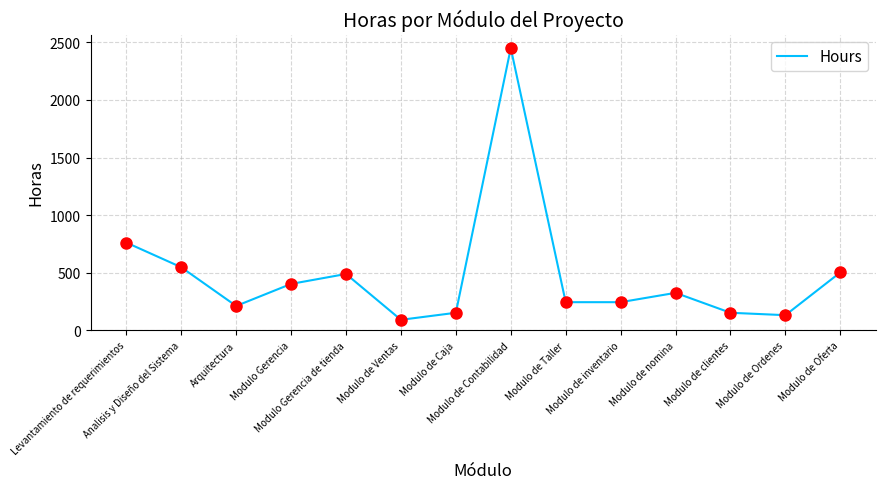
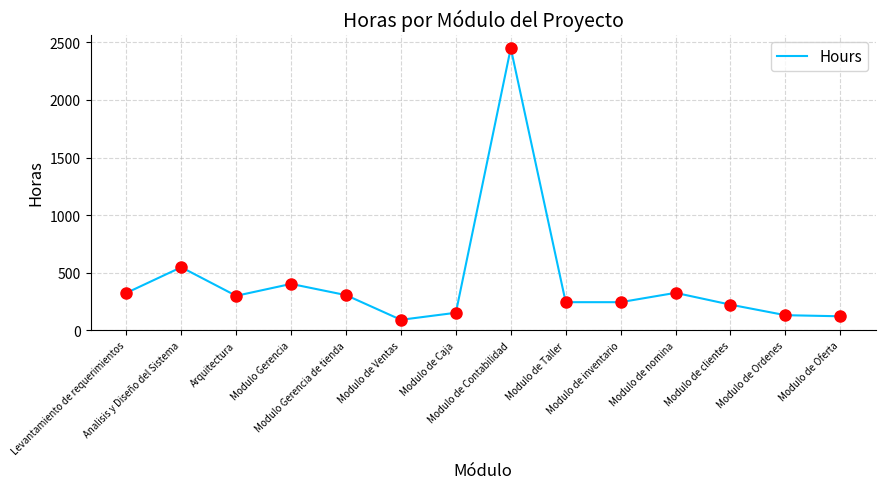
Levantamiento de requerimientos: 760 -> 330
Arquitectura: 210 -> 300
Modulo Gerencia de tienda: 490 -> 310
Modulo de clientes: 150 -> 220
Modulo de Oferta: 500 -> 120
